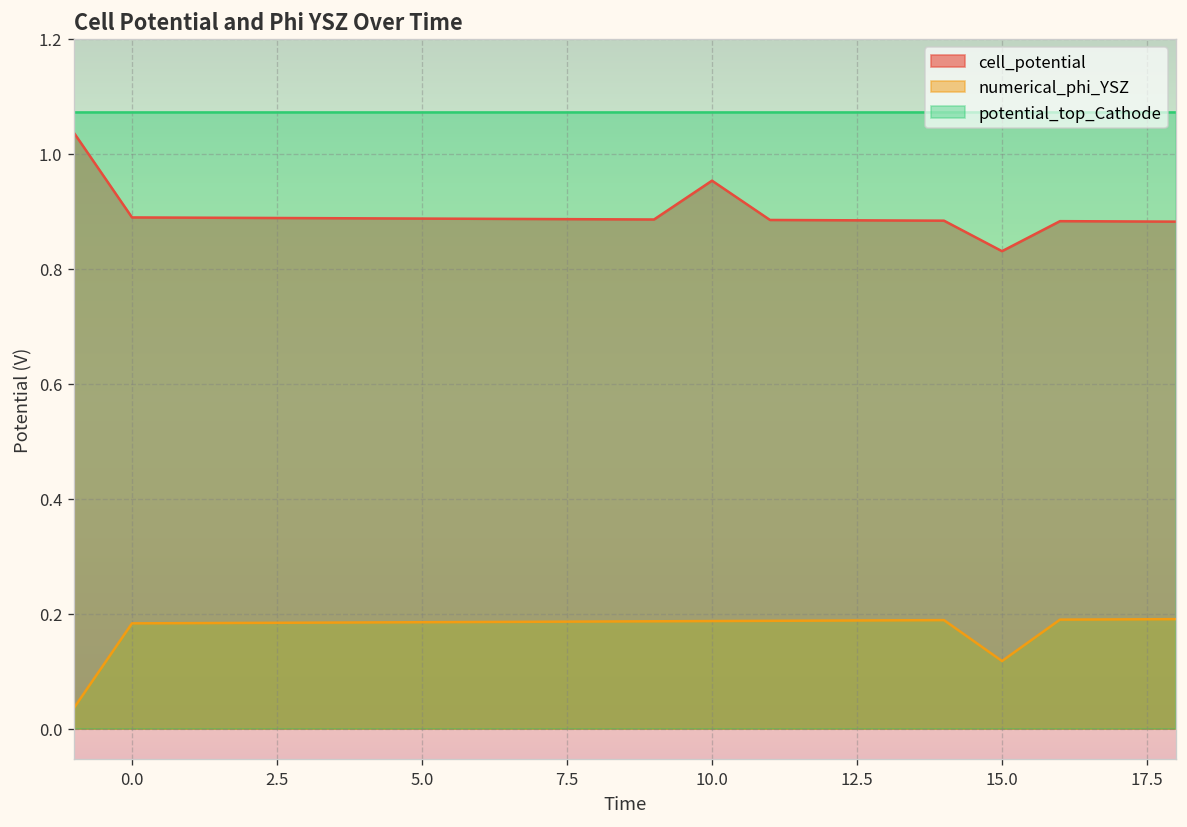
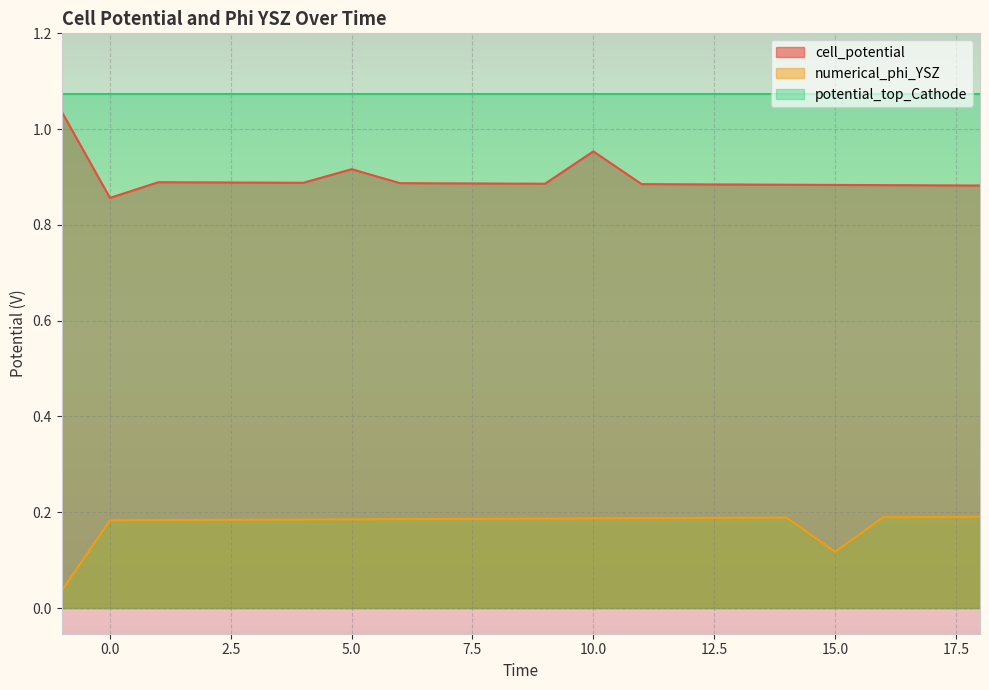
cell_potential, 0.0: 0.89 -> 0.86
cell_potential, 5.0: 0.89 -> 0.92
cell_potential, 15.0: 0.83 -> 0.88
